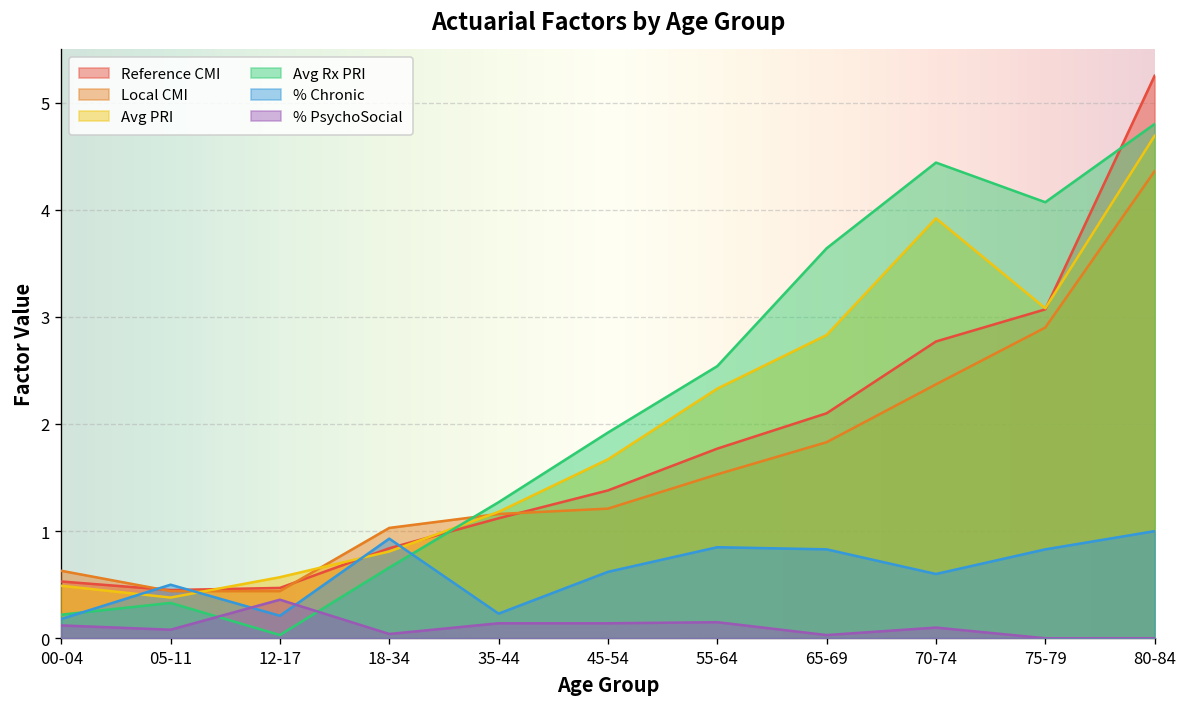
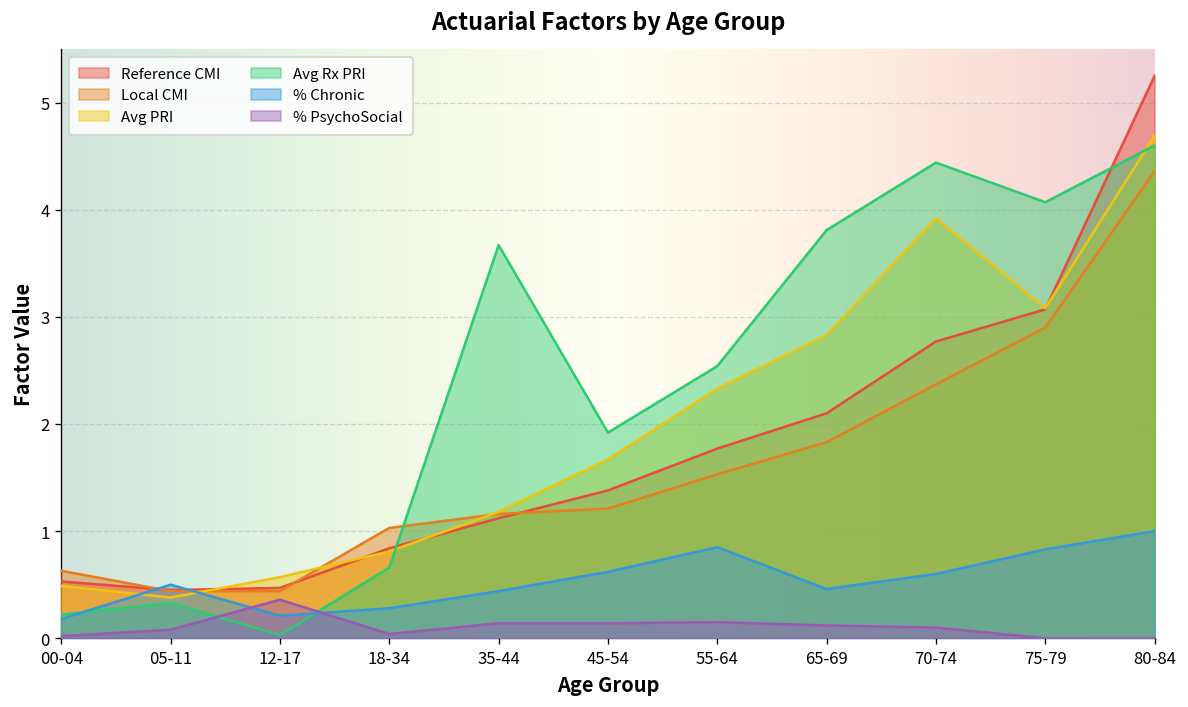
% PsychoSocial, 00-04: 0.1 -> 0.0
% Chronic, 18-34: 0.9 -> 0.3
Avg Rx PRI, 35-44: 1.3 -> 3.7
% Chronic, 35-44: 0.2 -> 0.4
Avg Rx PRI, 65-69: 3.6 -> 3.8
% Chronic, 65-69: 0.8 -> 0.5
% PsychoSocial, 65-69: 0.0 -> 0.1
Avg Rx PRI, 80-84: 4.8 -> 4.6
